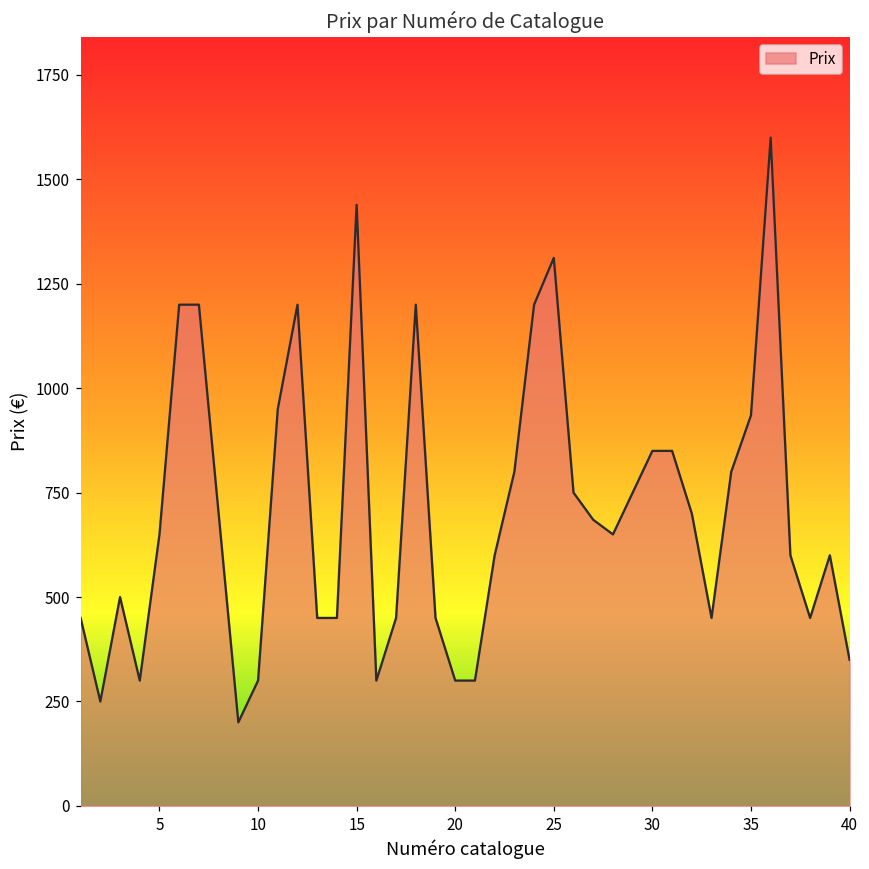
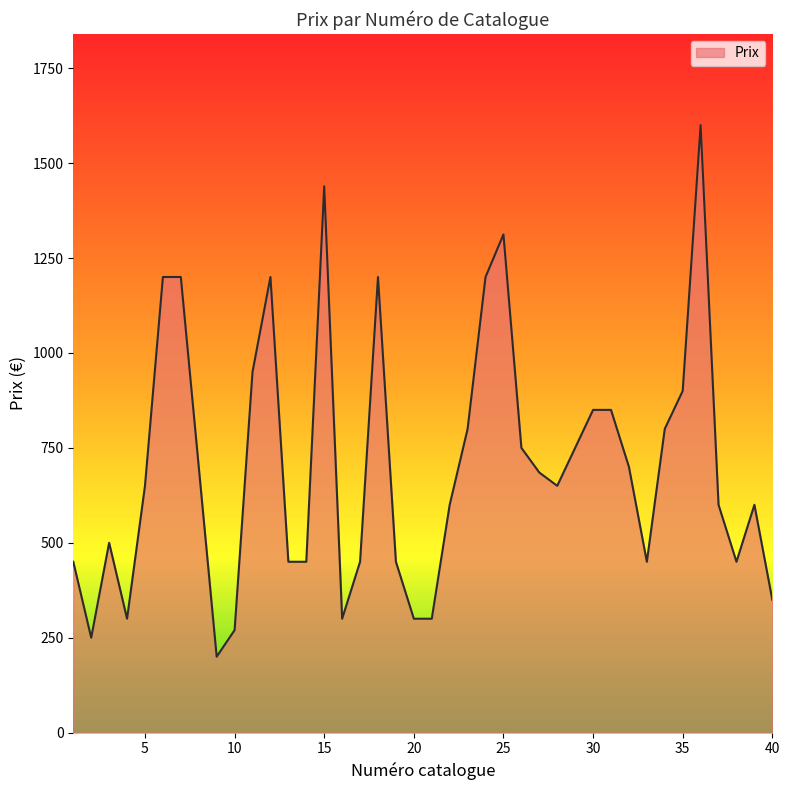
10: 300 -> 270
35: 940 -> 900
